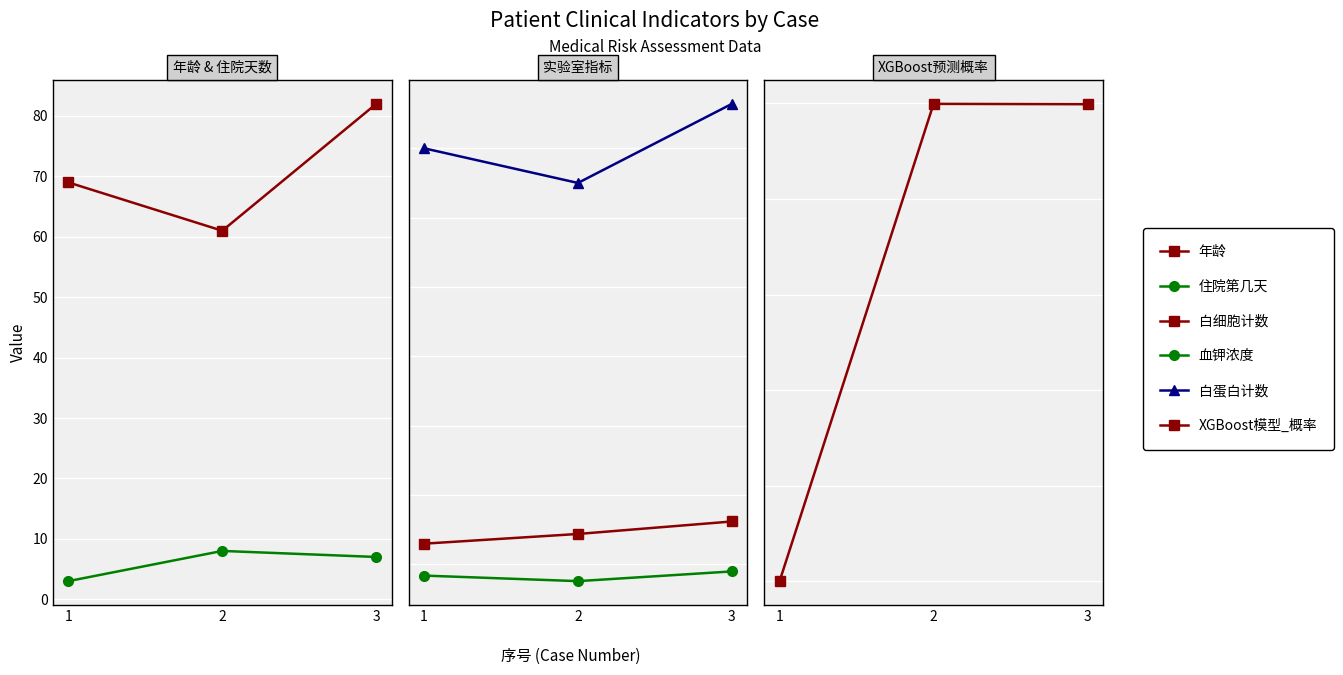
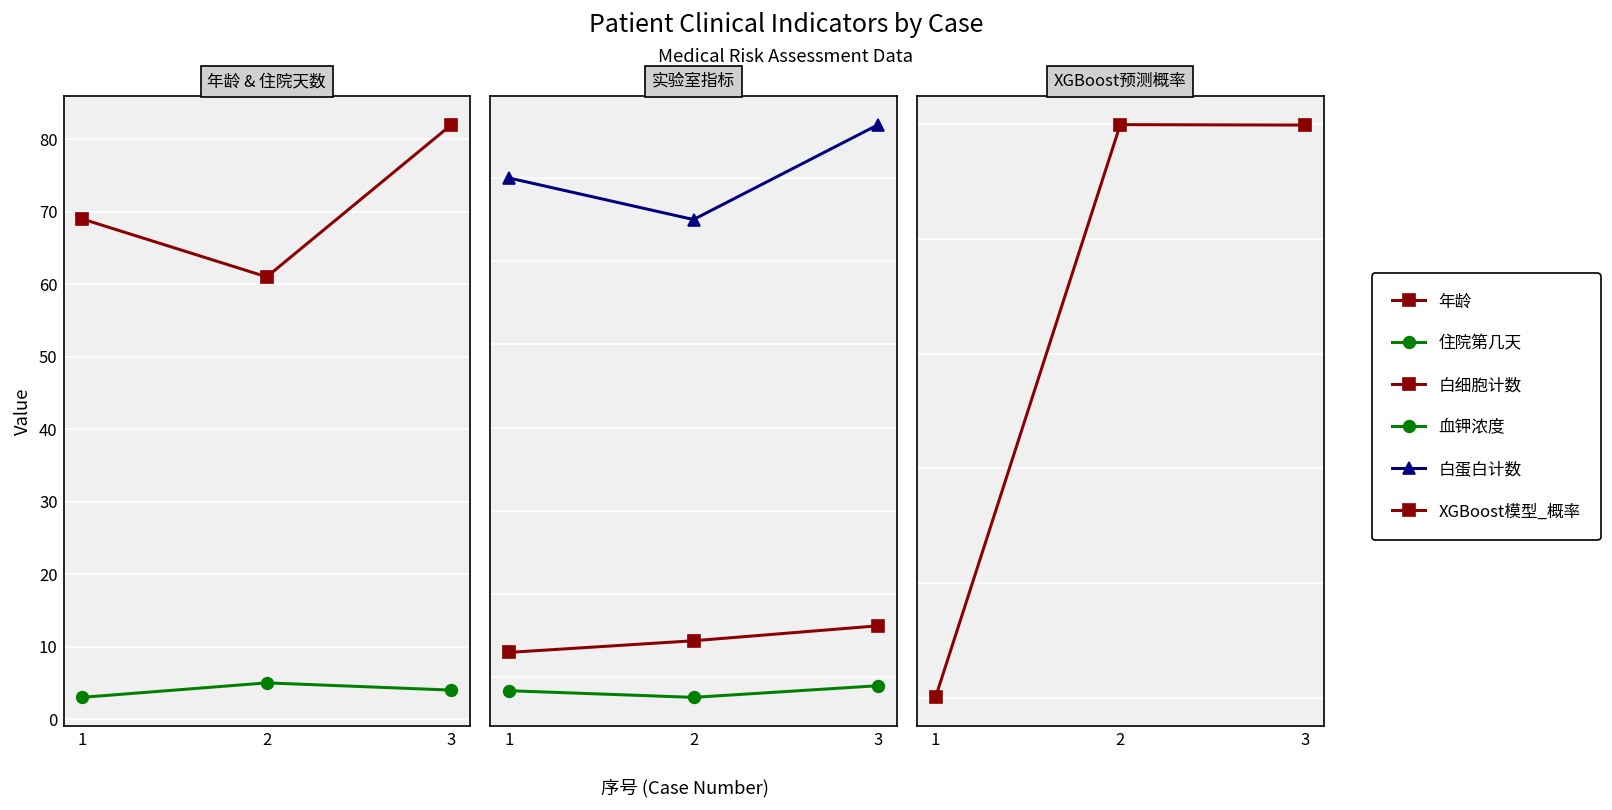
年龄 & 住院天数, 住院第几天, 2: 8 -> 5
年龄 & 住院天数, 住院第几天, 3: 7 -> 4
